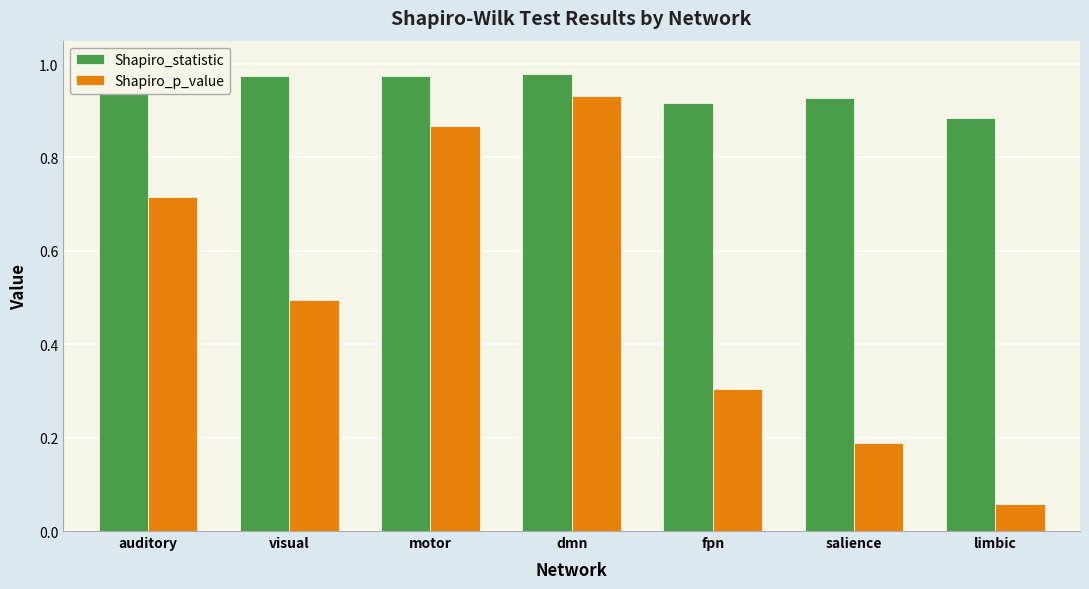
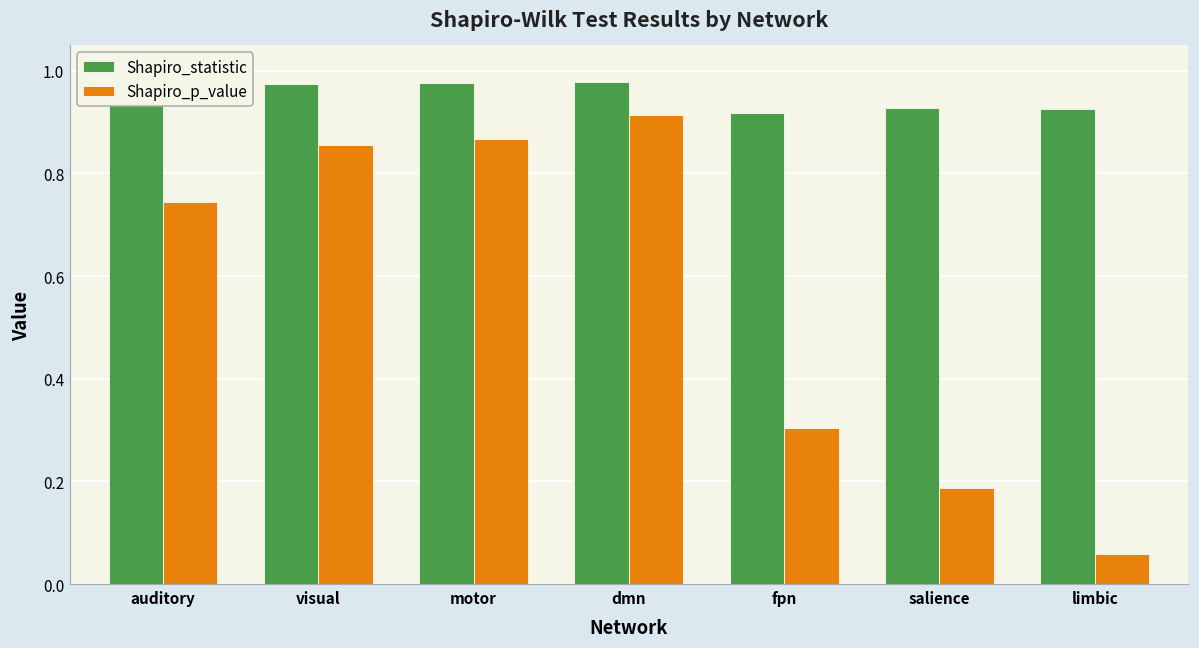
Shapiro_p_value, auditory: 0.72 -> 0.74
Shapiro_p_value, visual: 0.50 -> 0.85
Shapiro_p_value, dmn: 0.93 -> 0.91
Shapiro_statistic, limbic: 0.88 -> 0.92
